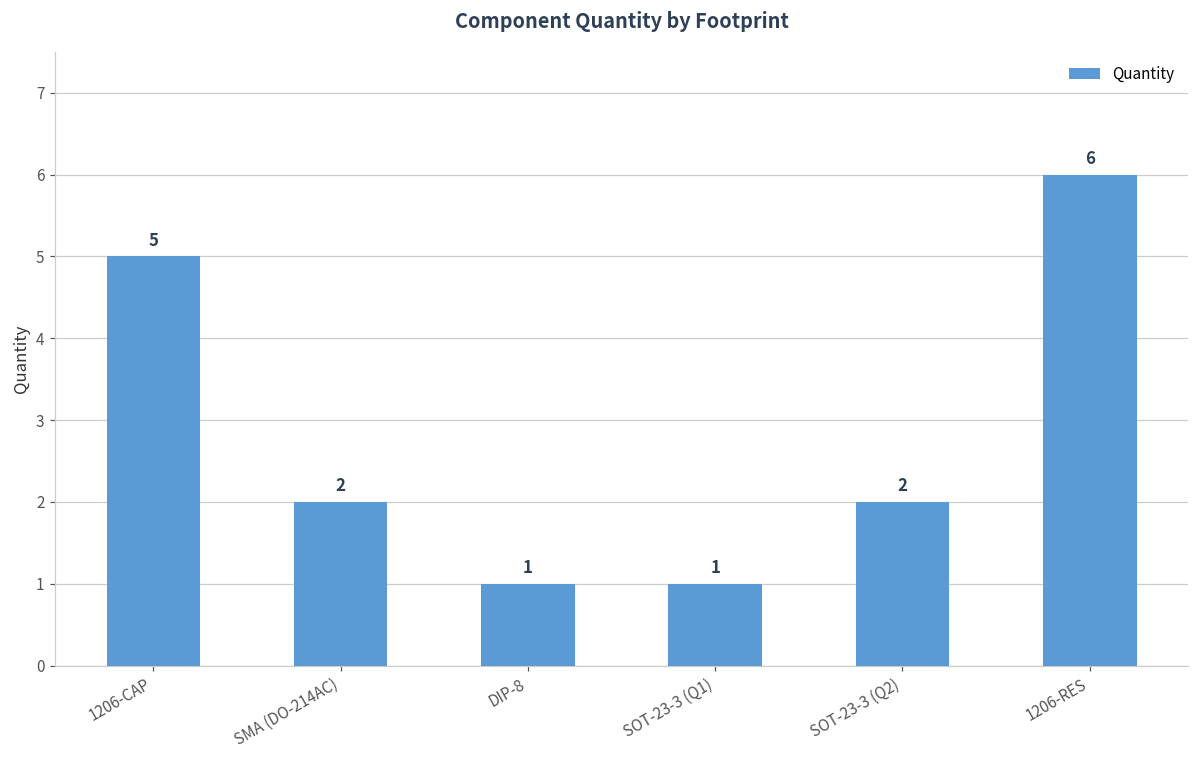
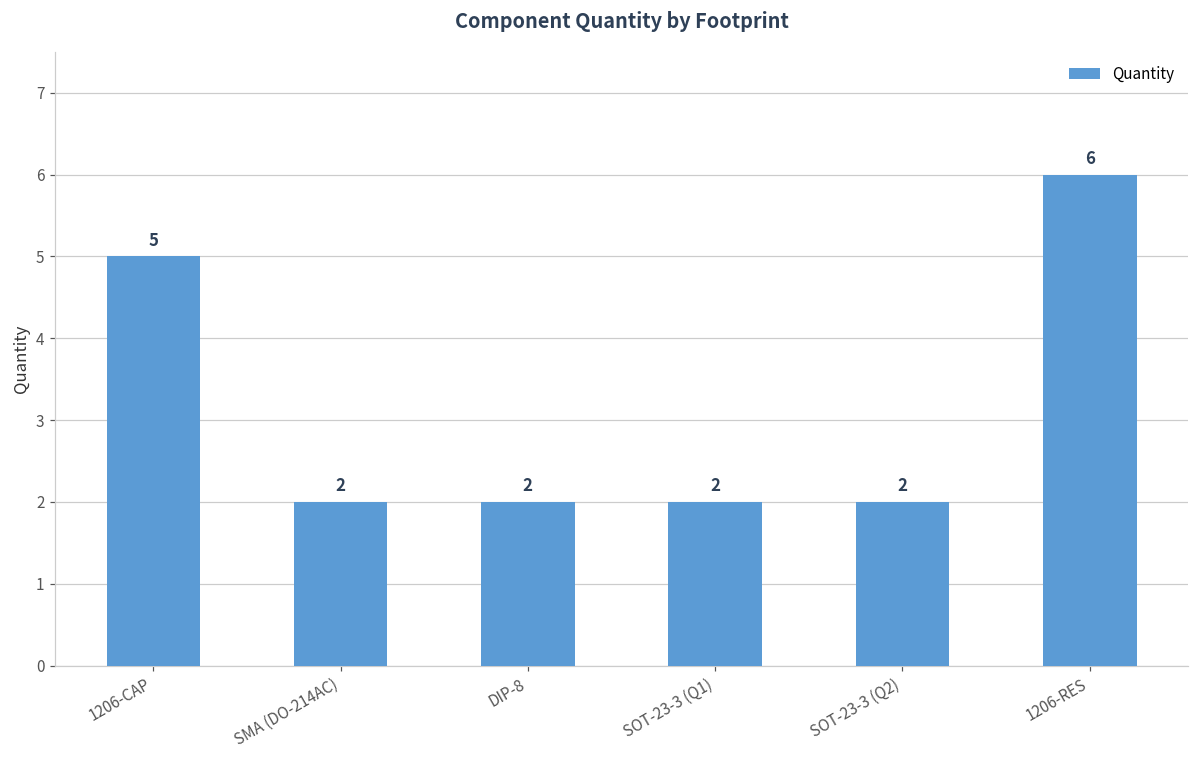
DIP-8: 1 -> 2
SOT-23-3 (Q1): 1 -> 2
